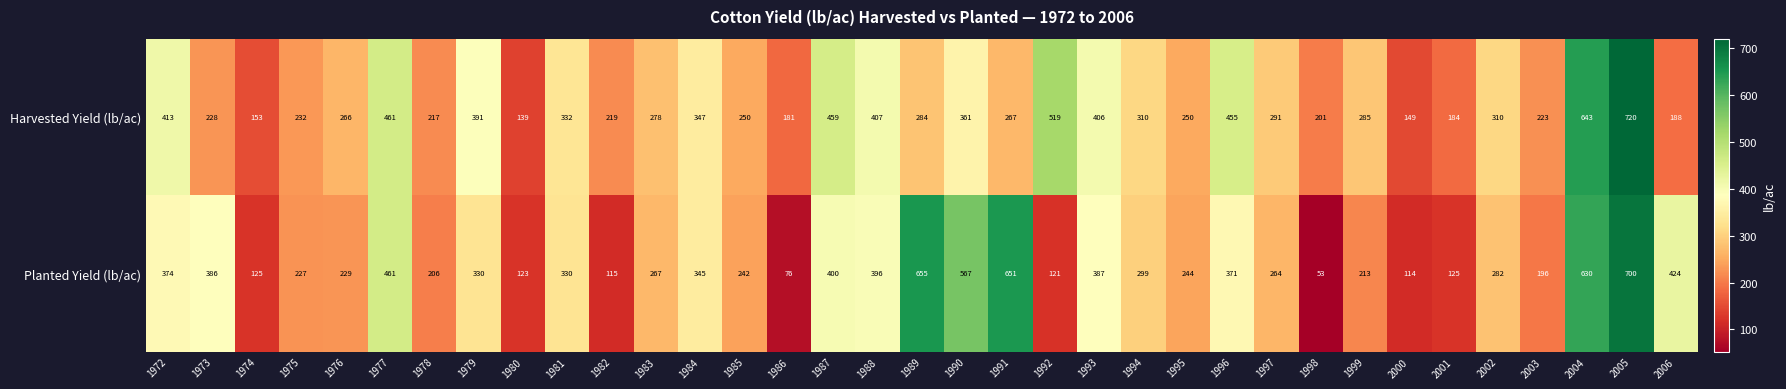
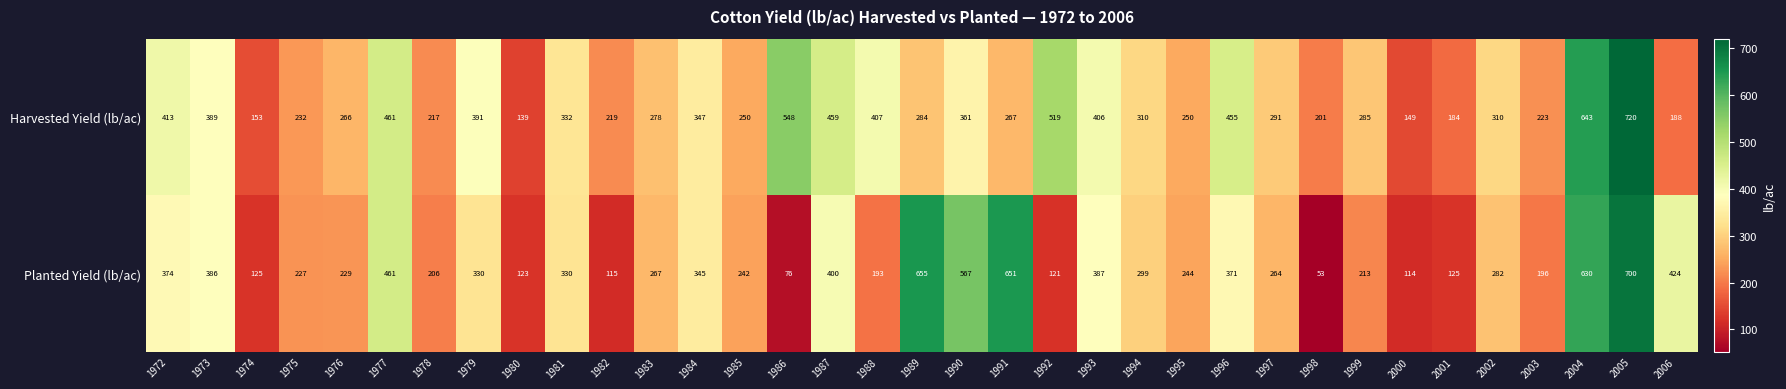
Harvested Yield (lb/ac), 1973: 228 -> 389
Harvested Yield (lb/ac), 1986: 181 -> 548
Planted Yield (lb/ac), 1988: 396 -> 193
